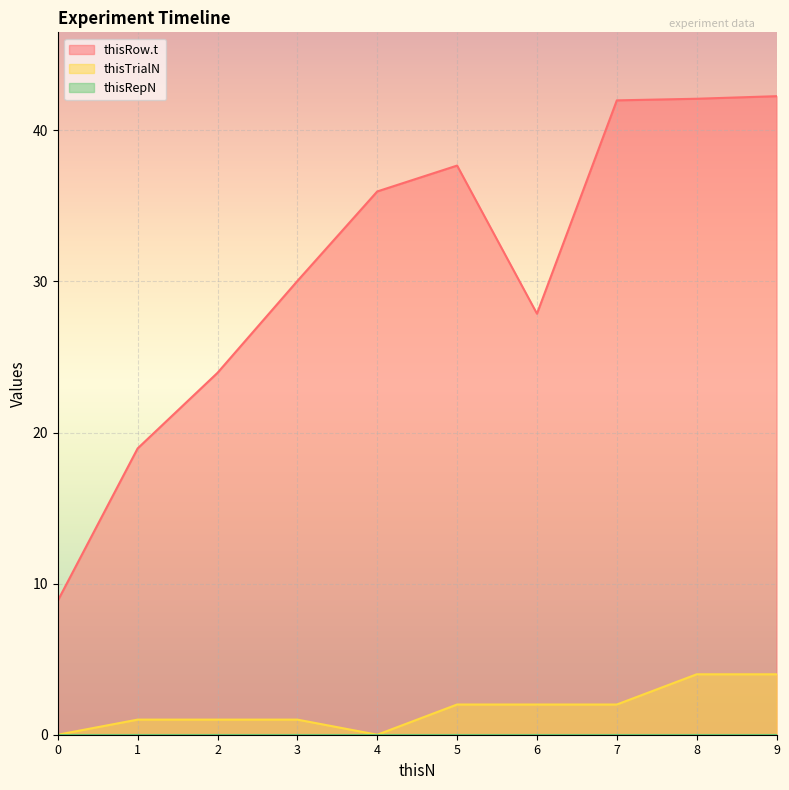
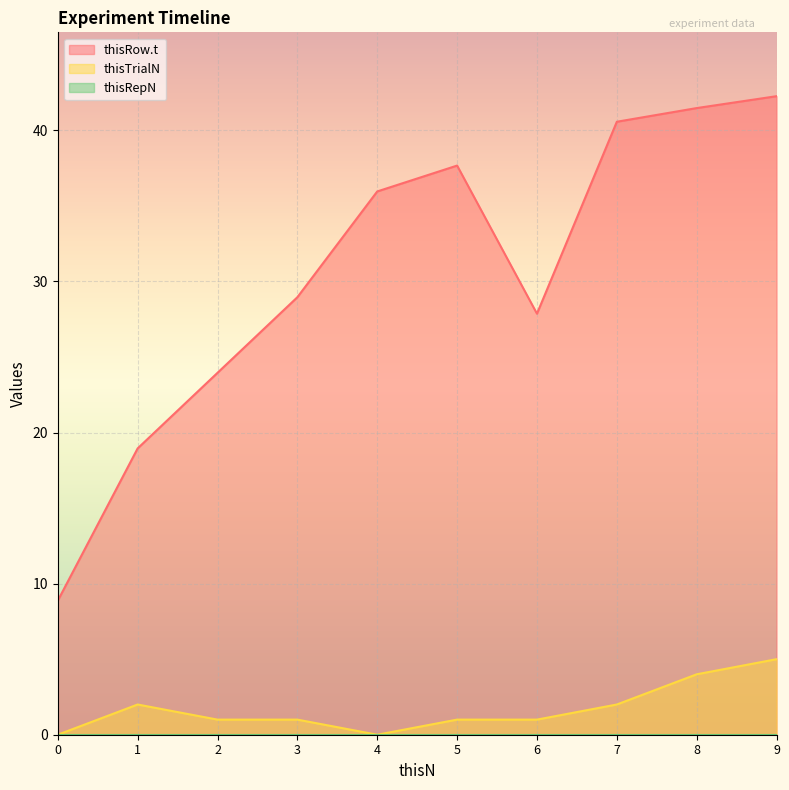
thisTrialN, 1: 1 -> 2
thisRow.t, 3: 30.0 -> 29.0
thisTrialN, 5: 2 -> 1
thisTrialN, 6: 2 -> 1
thisRow.t, 7: 42.0 -> 40.6
thisRow.t, 8: 42.1 -> 41.5
thisTrialN, 9: 4 -> 5
